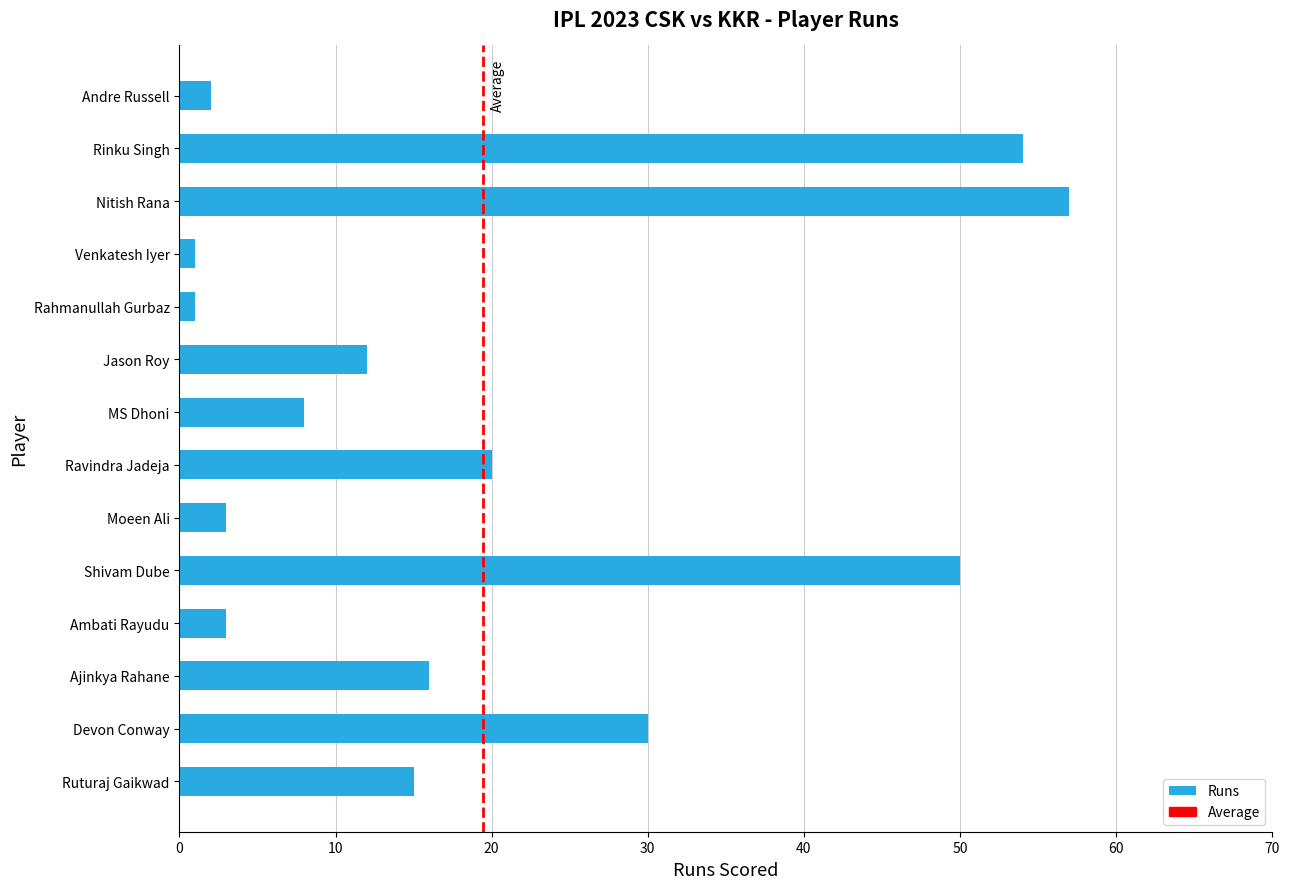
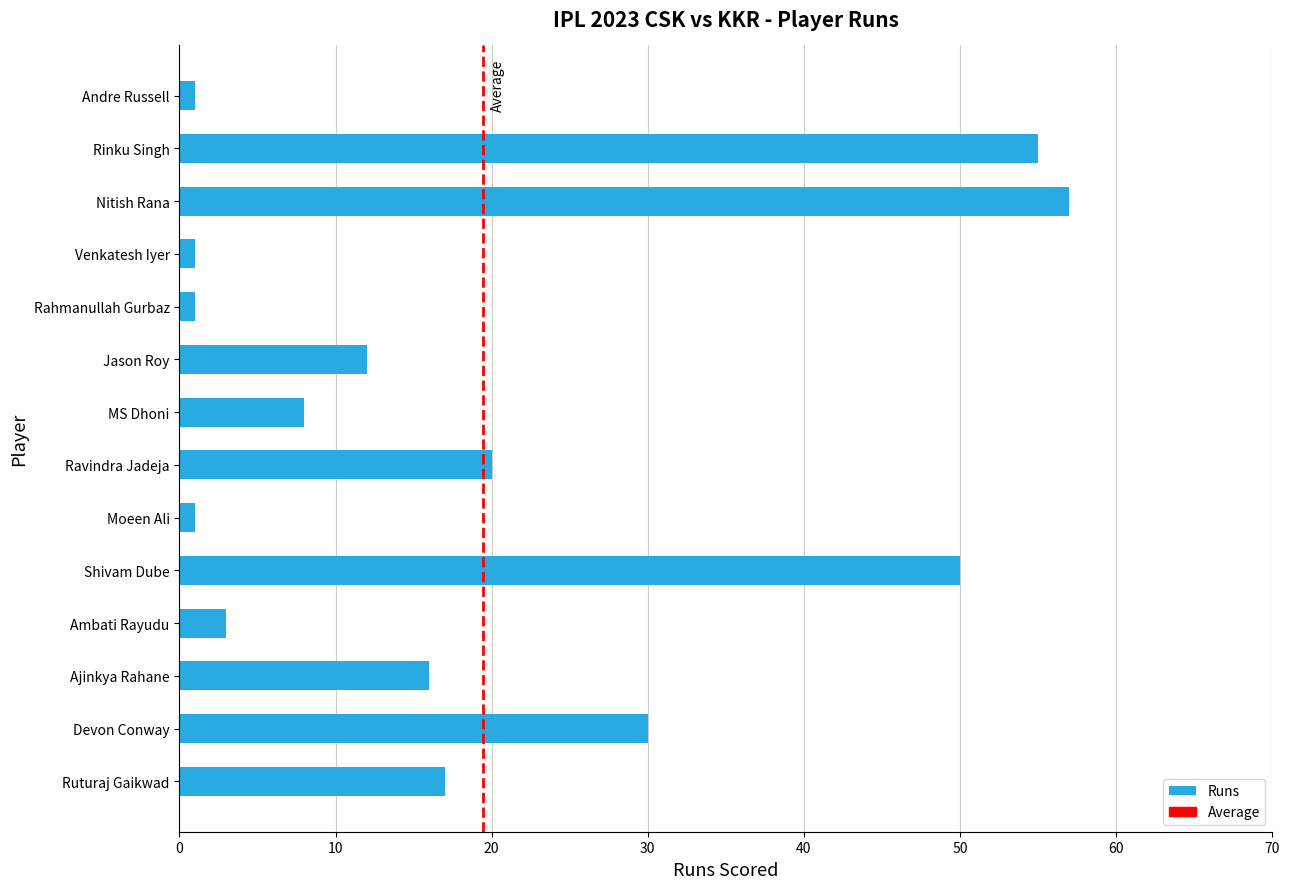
Andre Russell: 2 -> 1
Rinku Singh: 54 -> 55
Moeen Ali: 3 -> 1
Ruturaj Gaikwad: 15 -> 17
